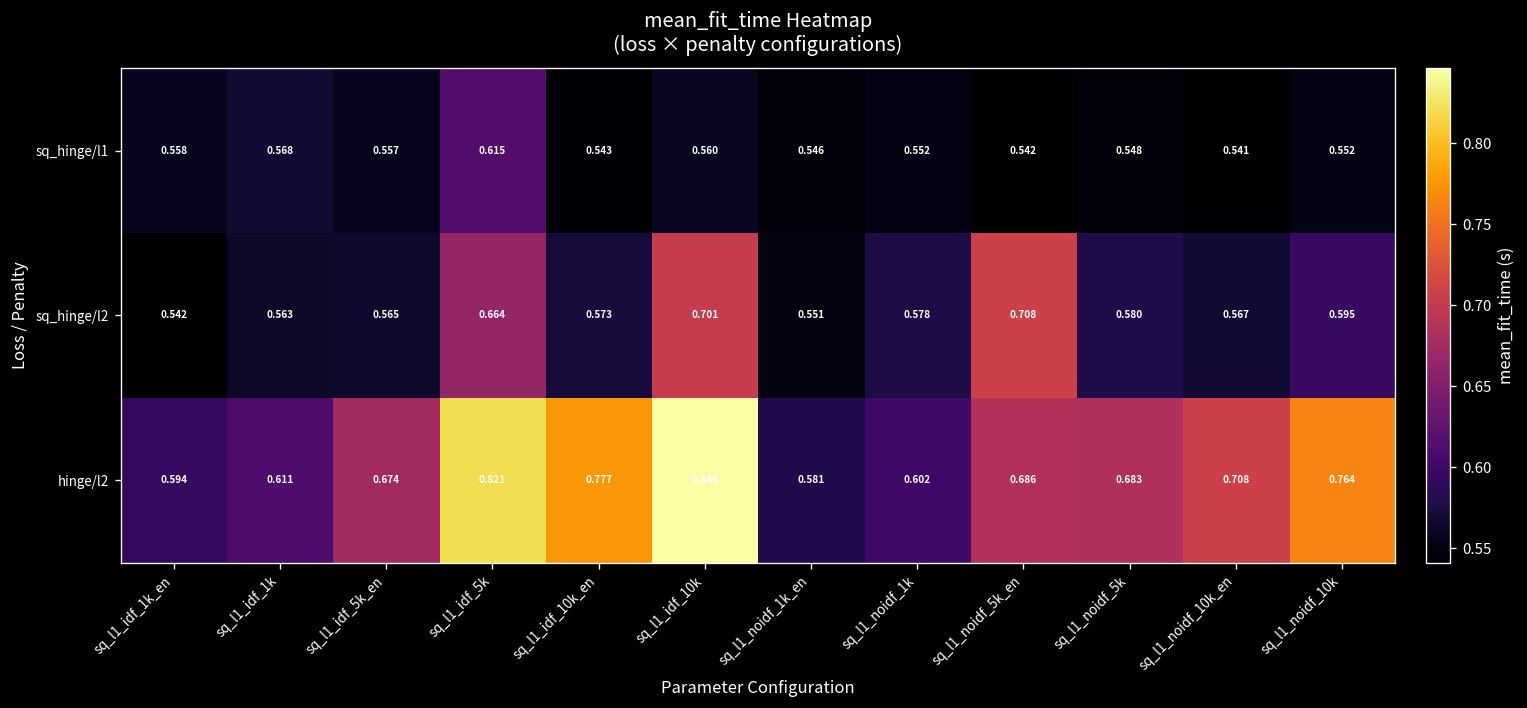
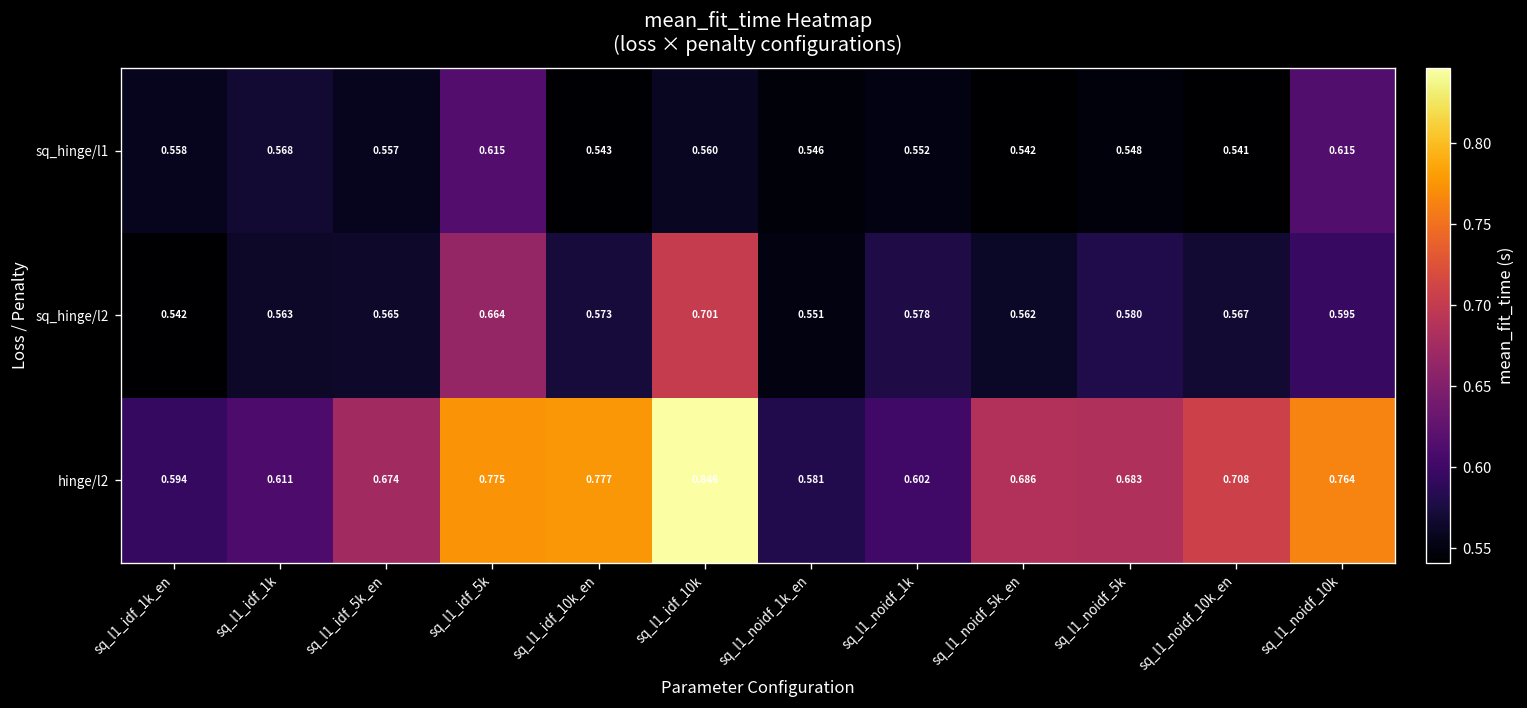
sq_hinge/l1, sq_l1_noidf_10k: 0.552 -> 0.615
sq_hinge/l2, sq_l1_noidf_5k_en: 0.708 -> 0.562
hinge/l2, sq_l1_idf_5k: 0.821 -> 0.775
